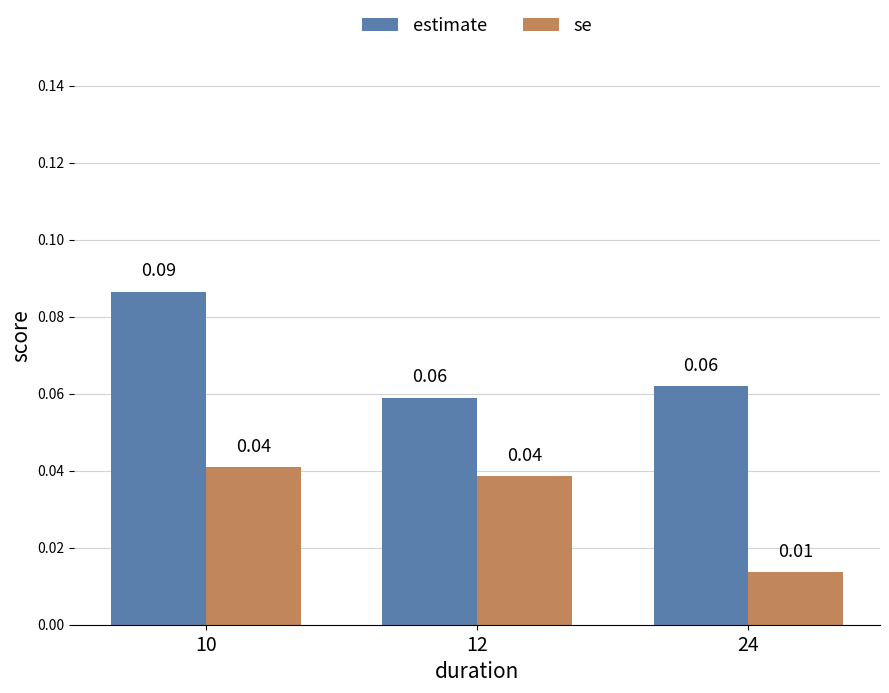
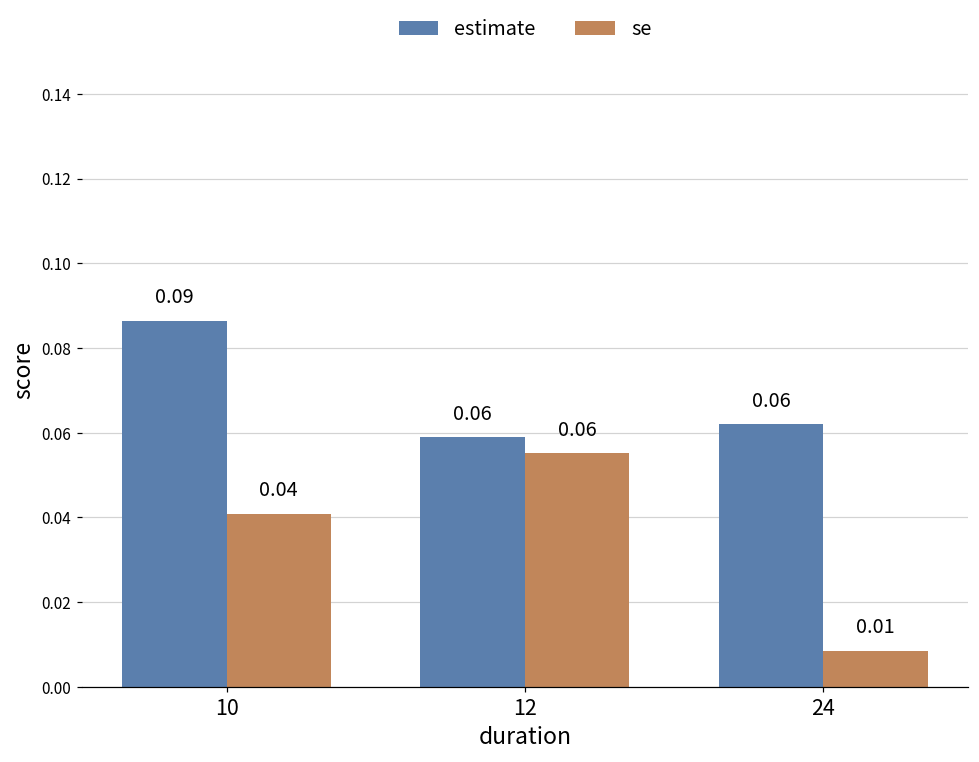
se, 12: 0.04 -> 0.06
se, 24: 0.014 -> 0.009
